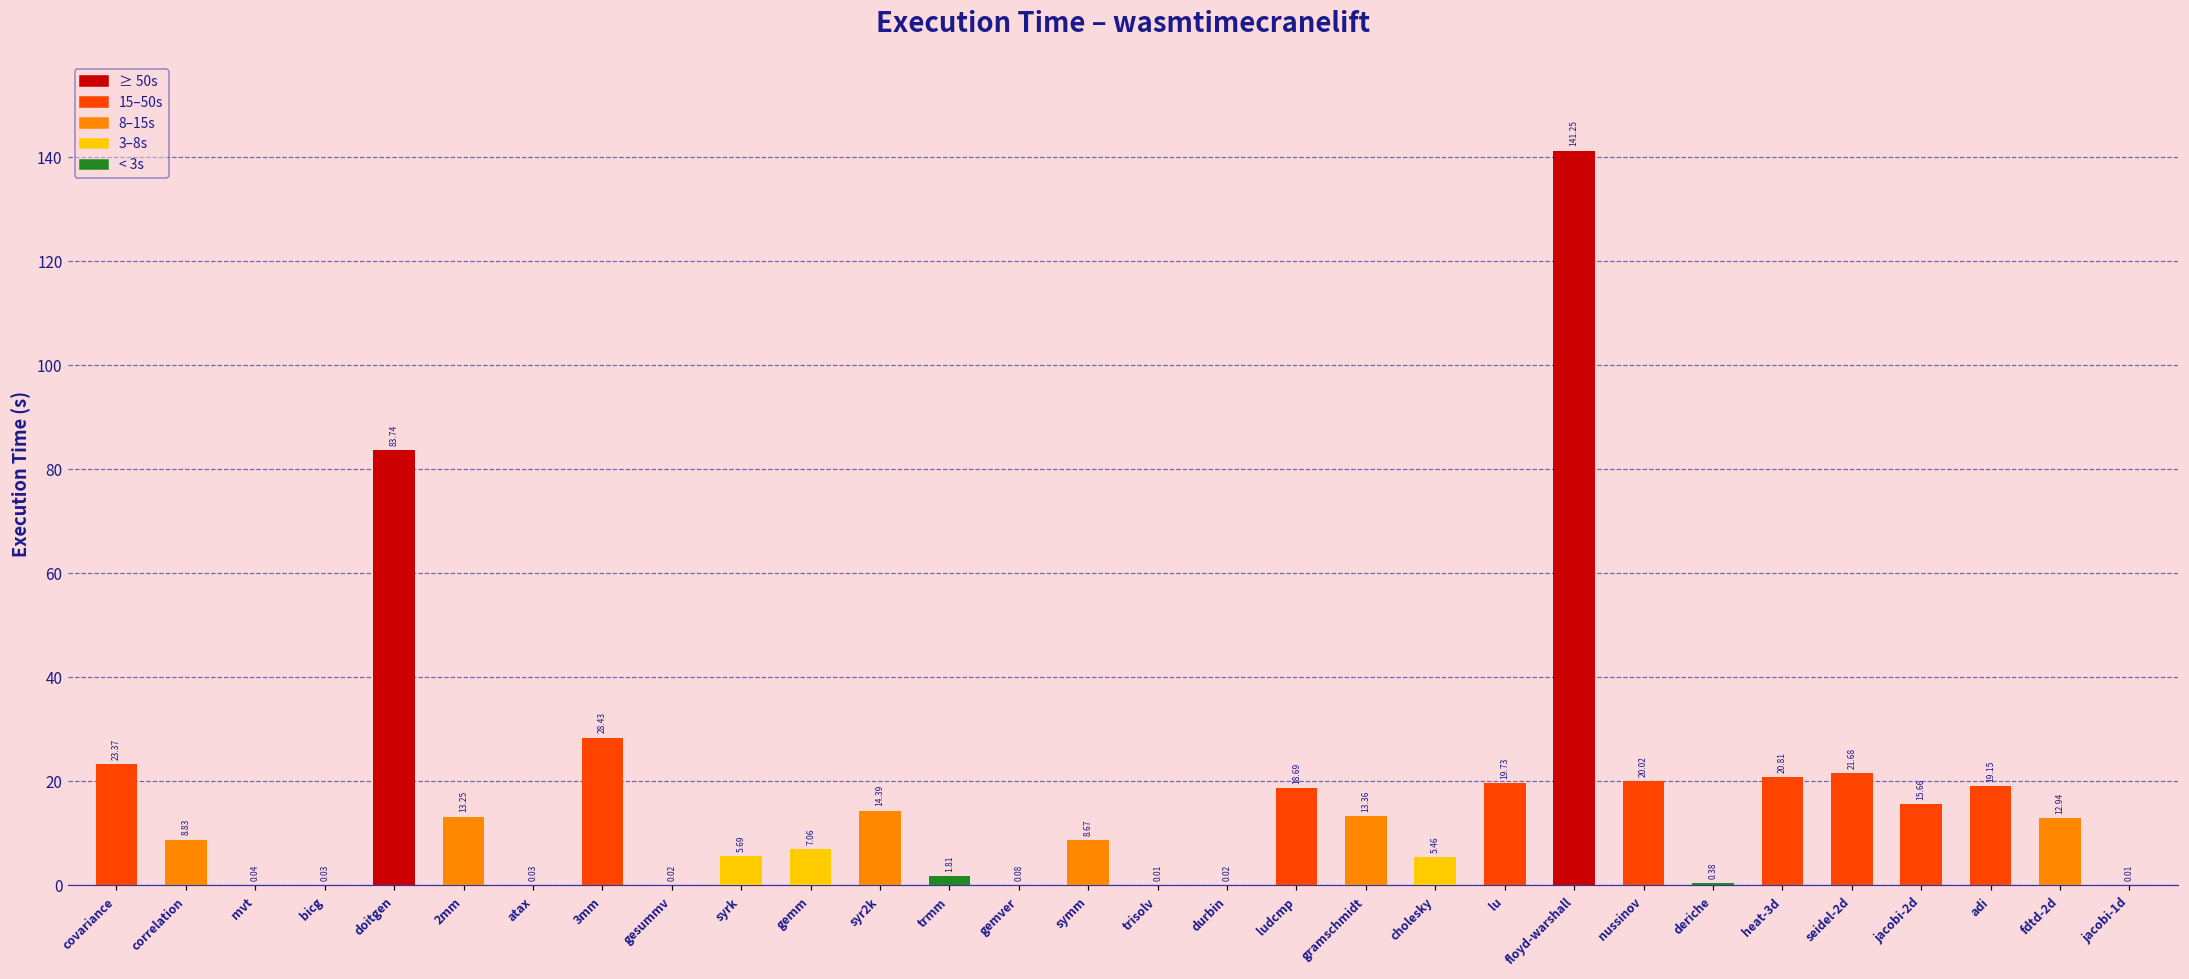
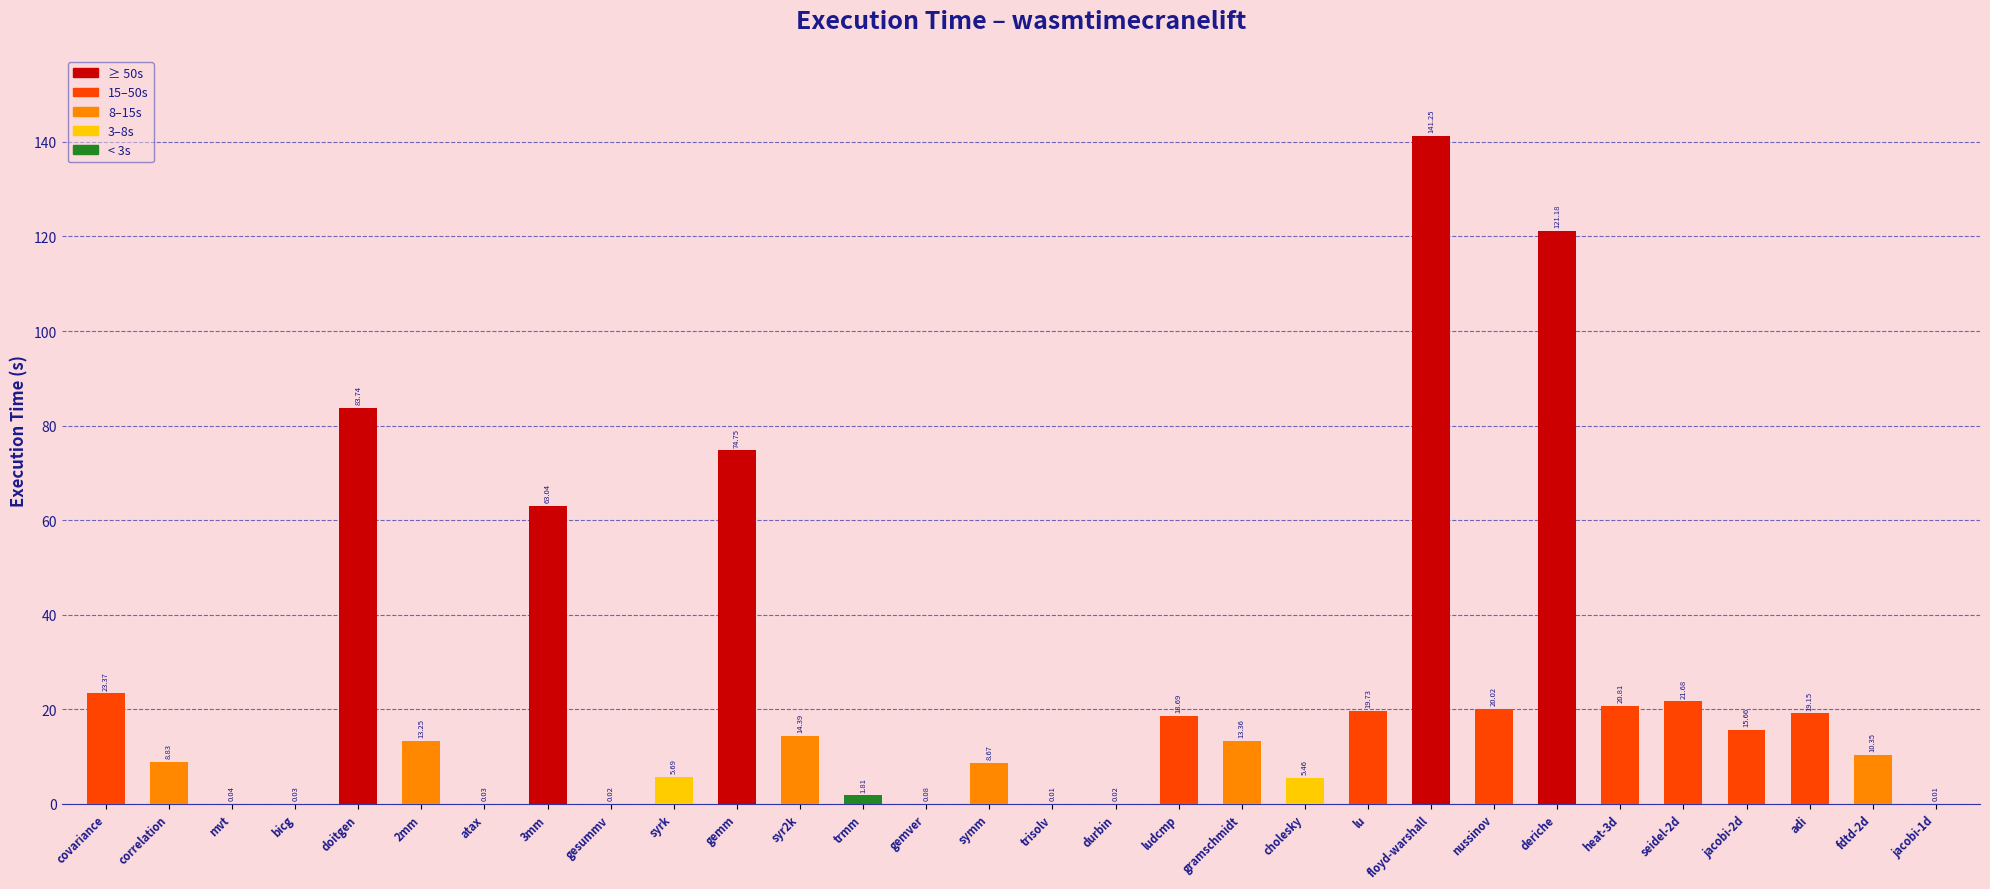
3mm: 28.43 -> 63.04
gemm: 7.06 -> 74.75
deriche: 0.38 -> 121.18
fdtd-2d: 12.94 -> 10.35
